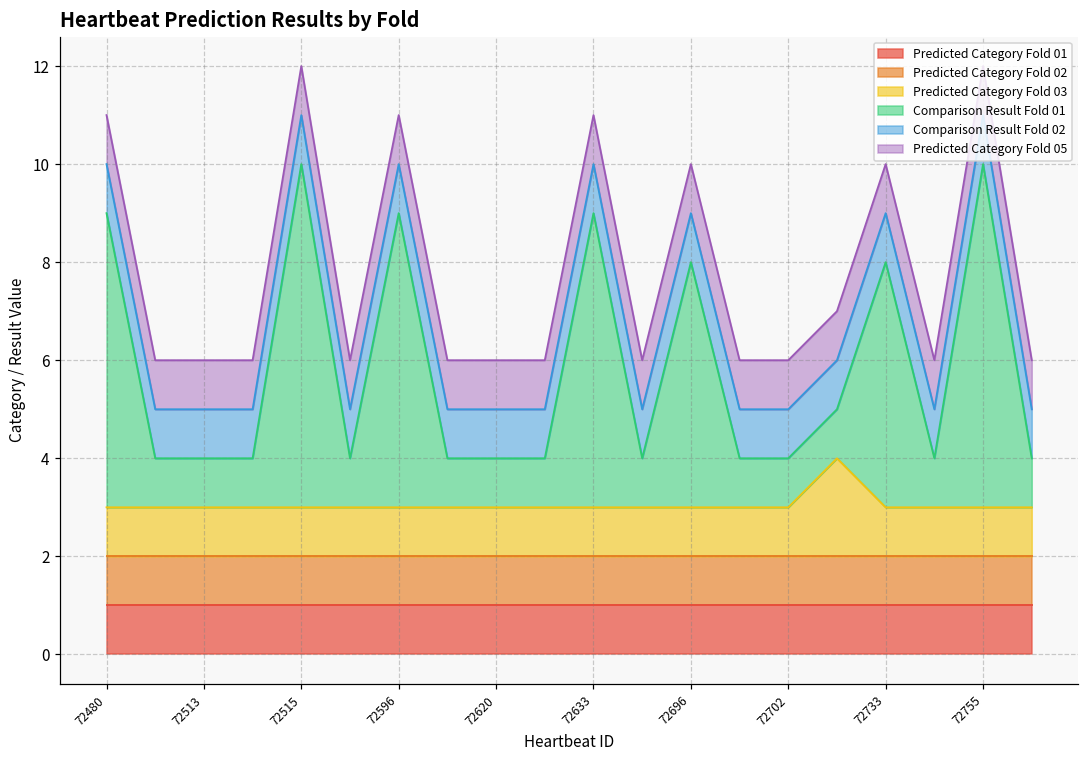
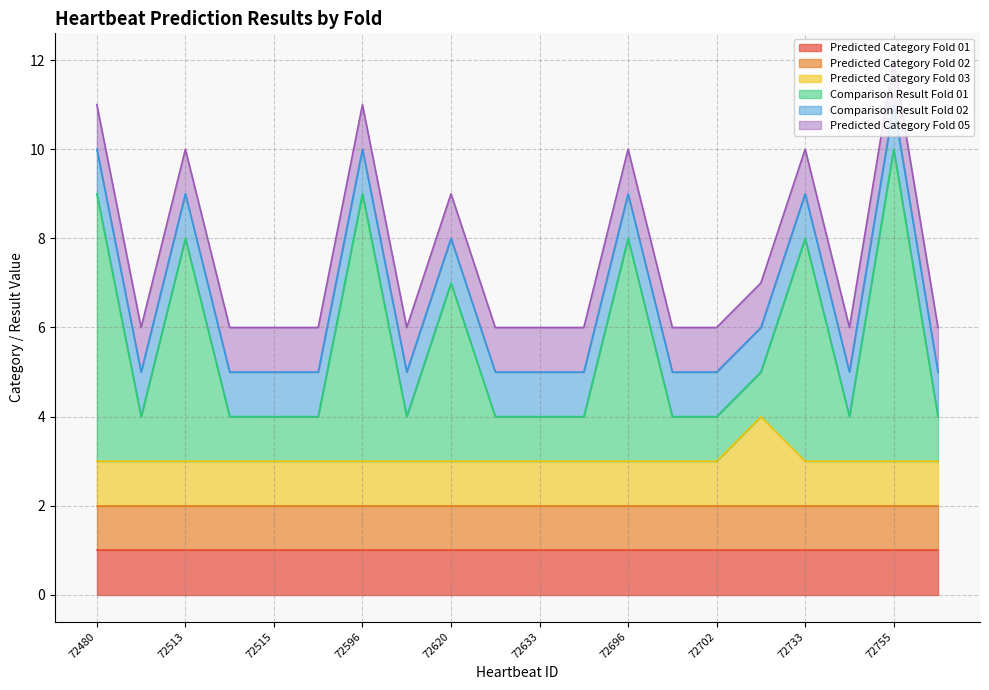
Comparison Result Fold 01, 72513: 1 -> 5
Comparison Result Fold 01, 72515: 7 -> 1
Comparison Result Fold 01, 72620: 1 -> 4
Comparison Result Fold 01, 72633: 6 -> 1
